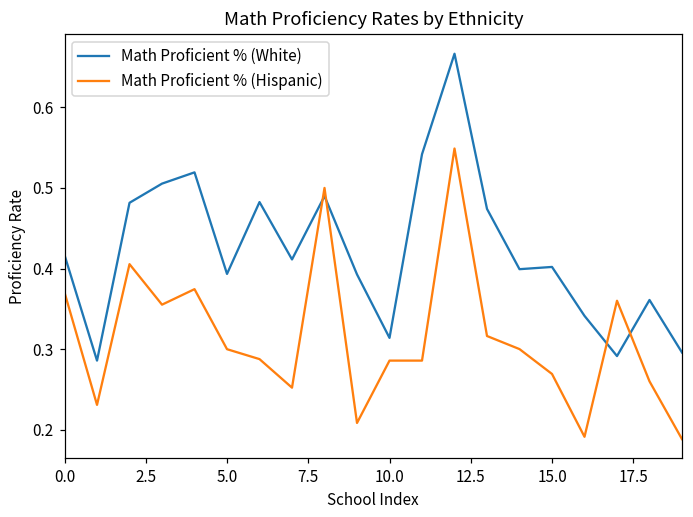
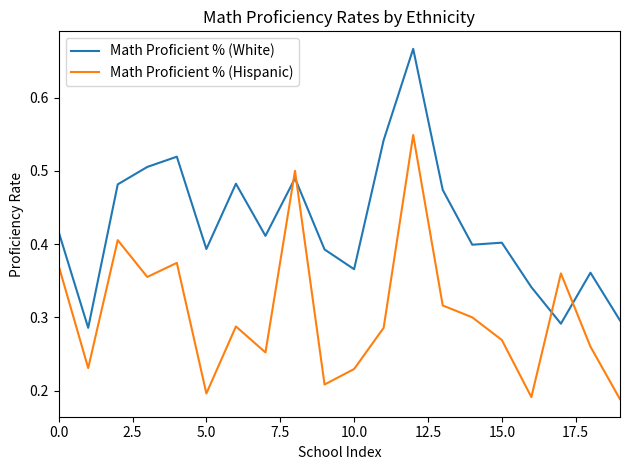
Math Proficient % (Hispanic), 5.0: 0.30 -> 0.20
Math Proficient % (White), 10.0: 0.31 -> 0.37
Math Proficient % (Hispanic), 10.0: 0.29 -> 0.23
